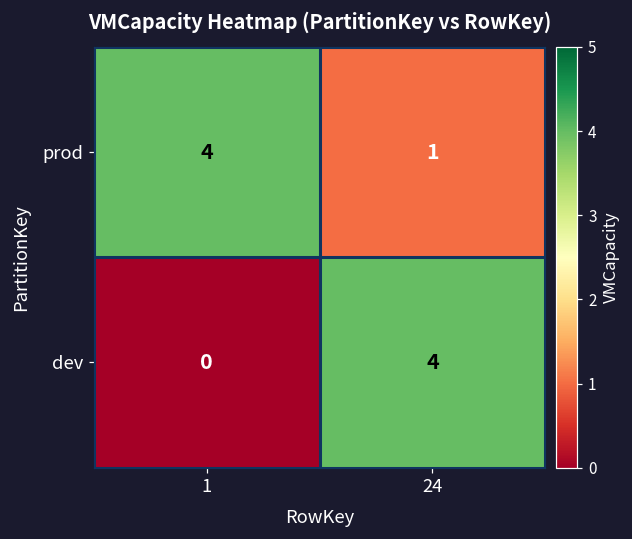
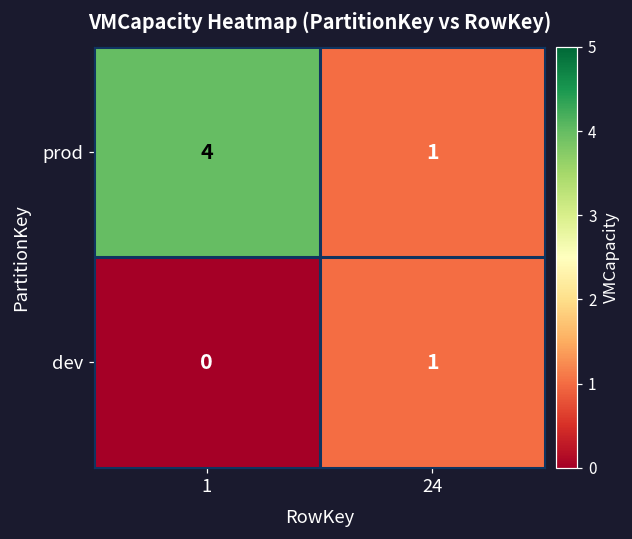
dev, 24: 4 -> 1
